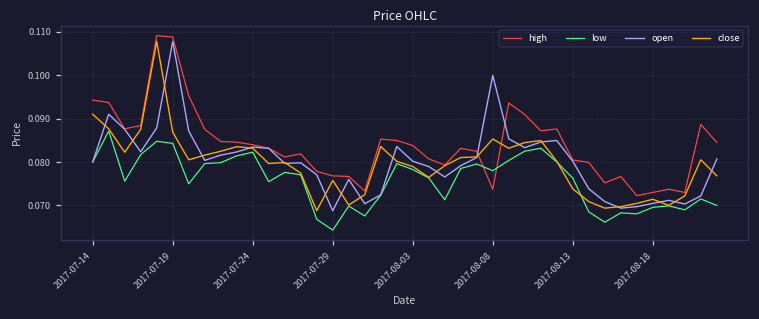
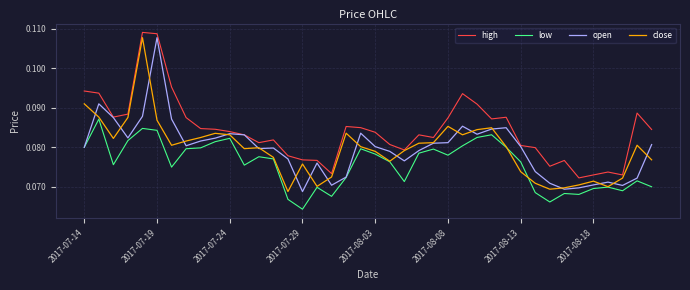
high, 2017-08-08: 0.074 -> 0.087
open, 2017-08-08: 0.100 -> 0.081
